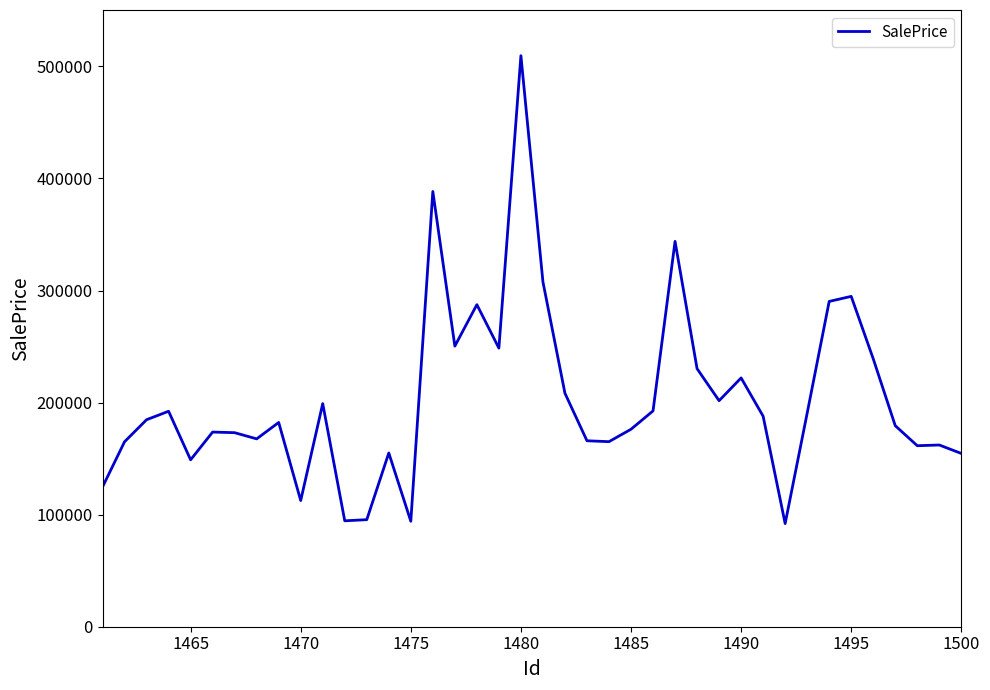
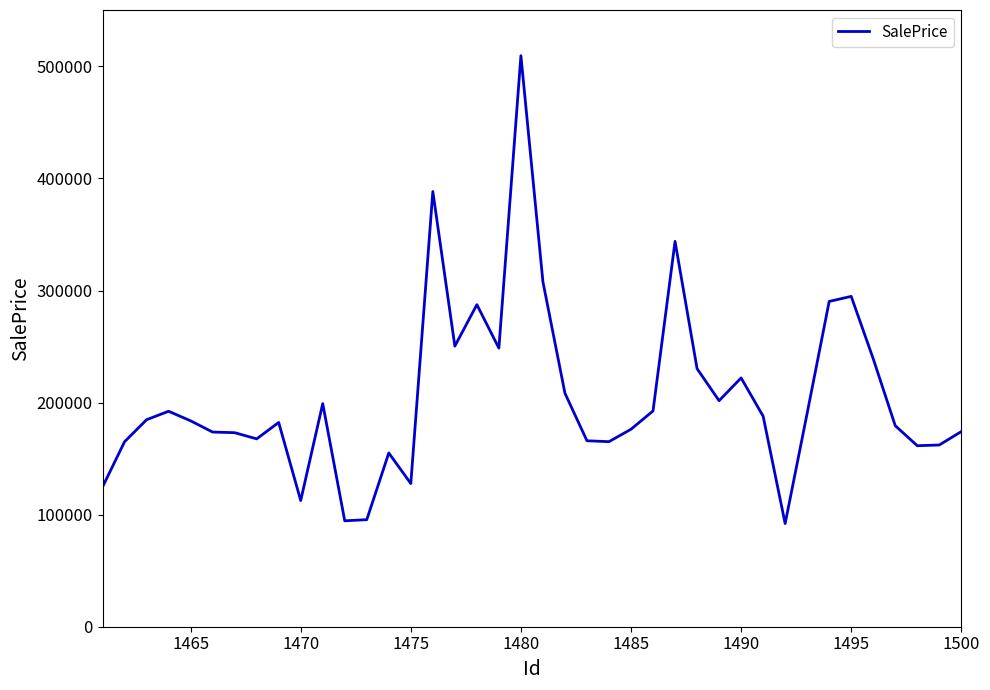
1465: 149000 -> 184000
1475: 94000 -> 128000
1500: 155000 -> 174000
